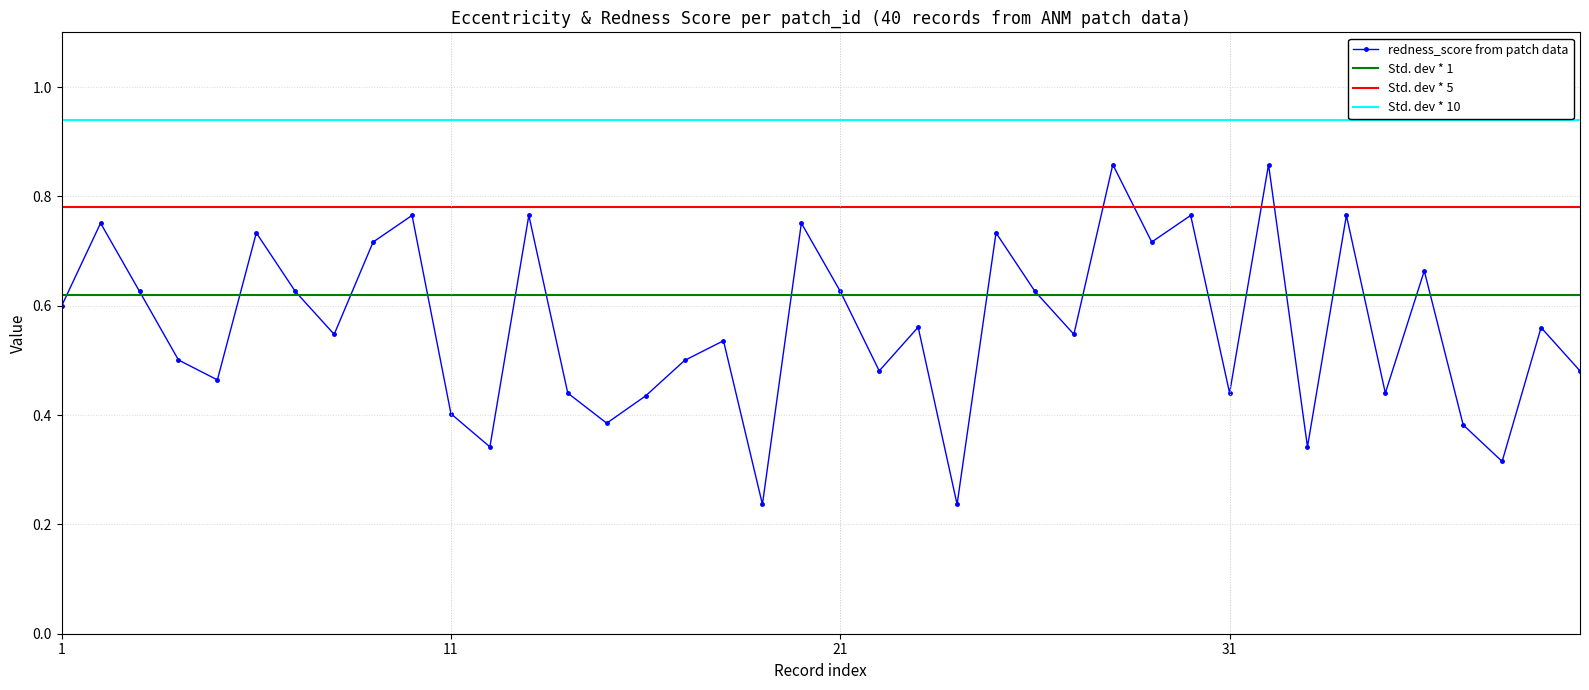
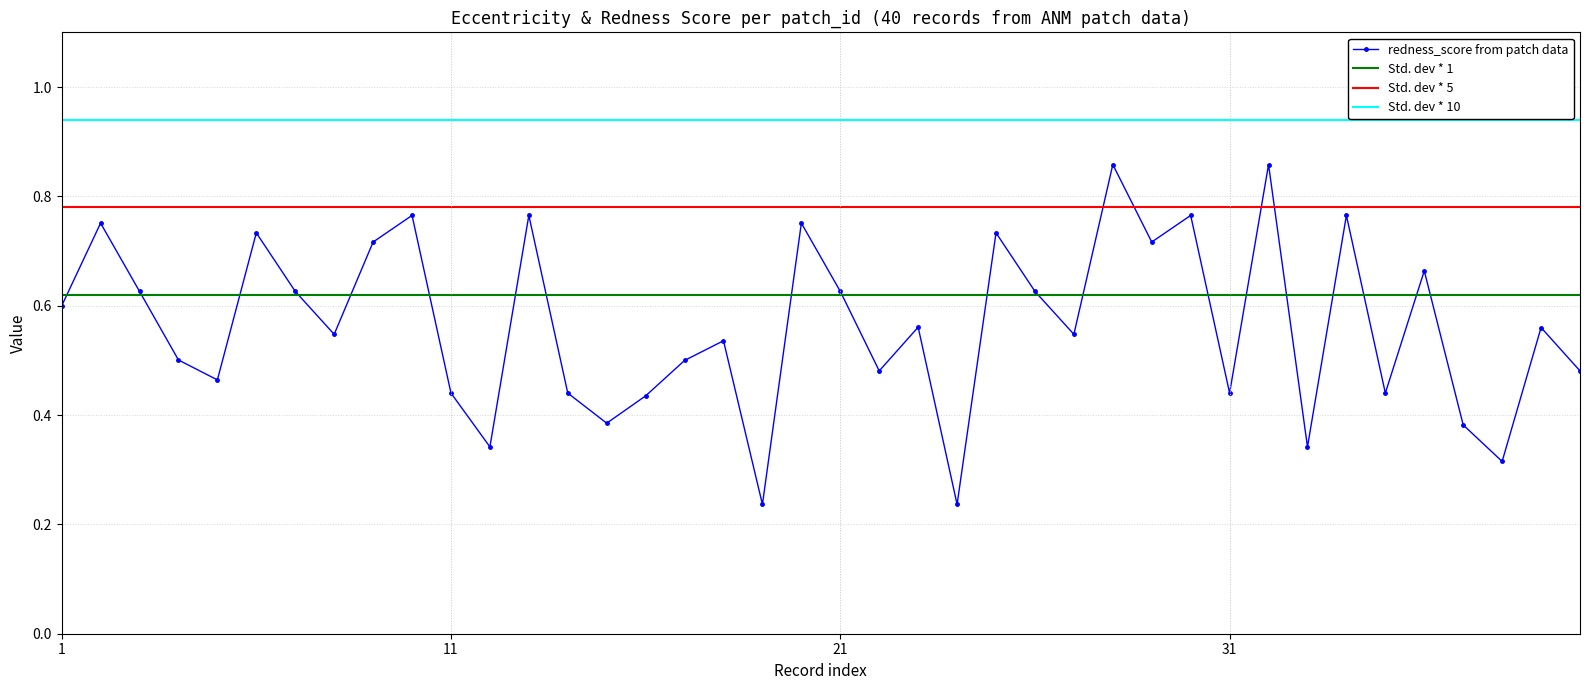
redness_score from patch data, 11: 0.40 -> 0.44
